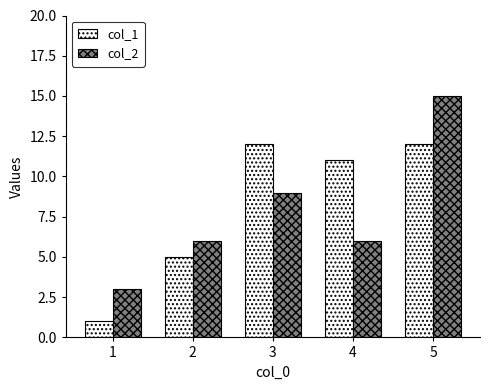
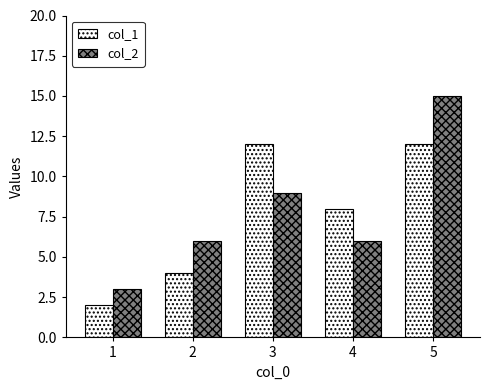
col_1, 1: 1 -> 2
col_1, 2: 5 -> 4
col_1, 4: 11 -> 8
